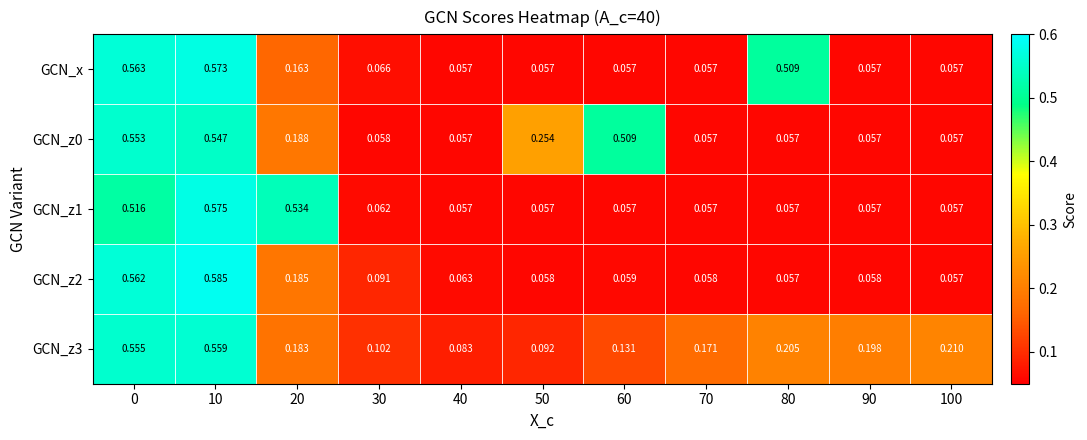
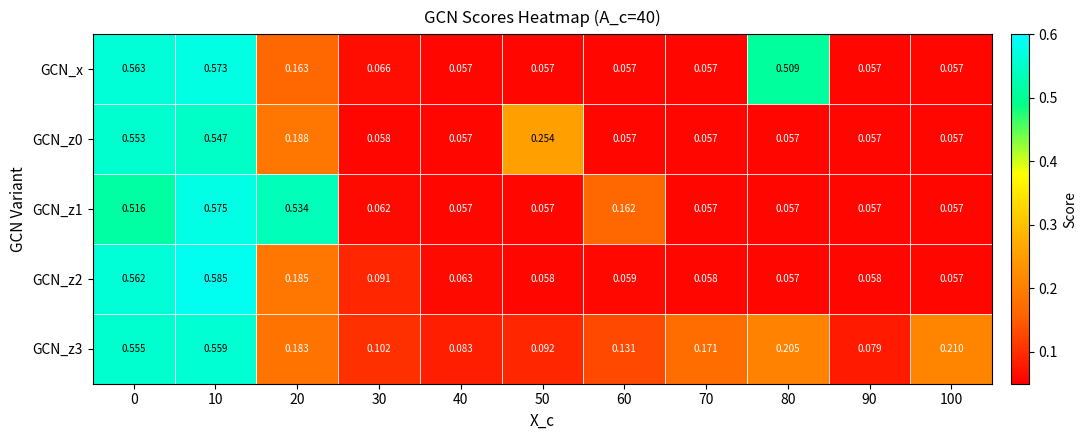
GCN_z0, 60: 0.509 -> 0.057
GCN_z1, 60: 0.057 -> 0.162
GCN_z3, 90: 0.198 -> 0.079
